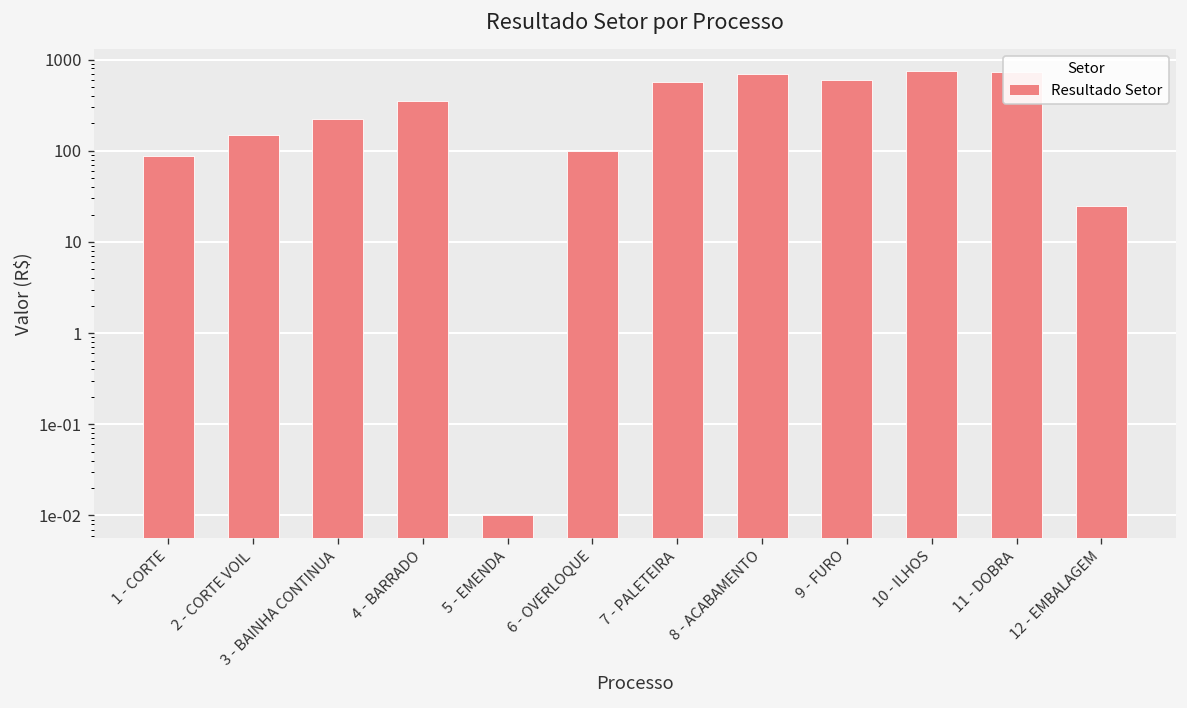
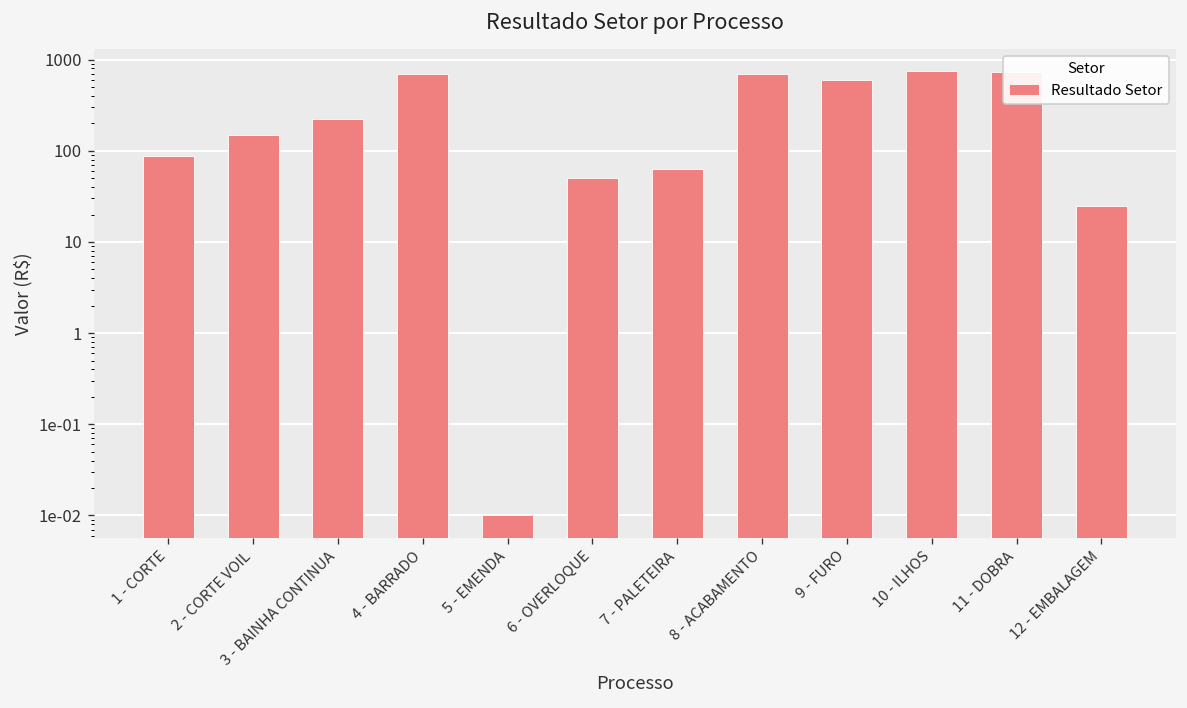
4 - BARRADO: 300 -> 700
6 - OVERLOQUE: 100 -> 50
7 - PALETEIRA: 600 -> 60
